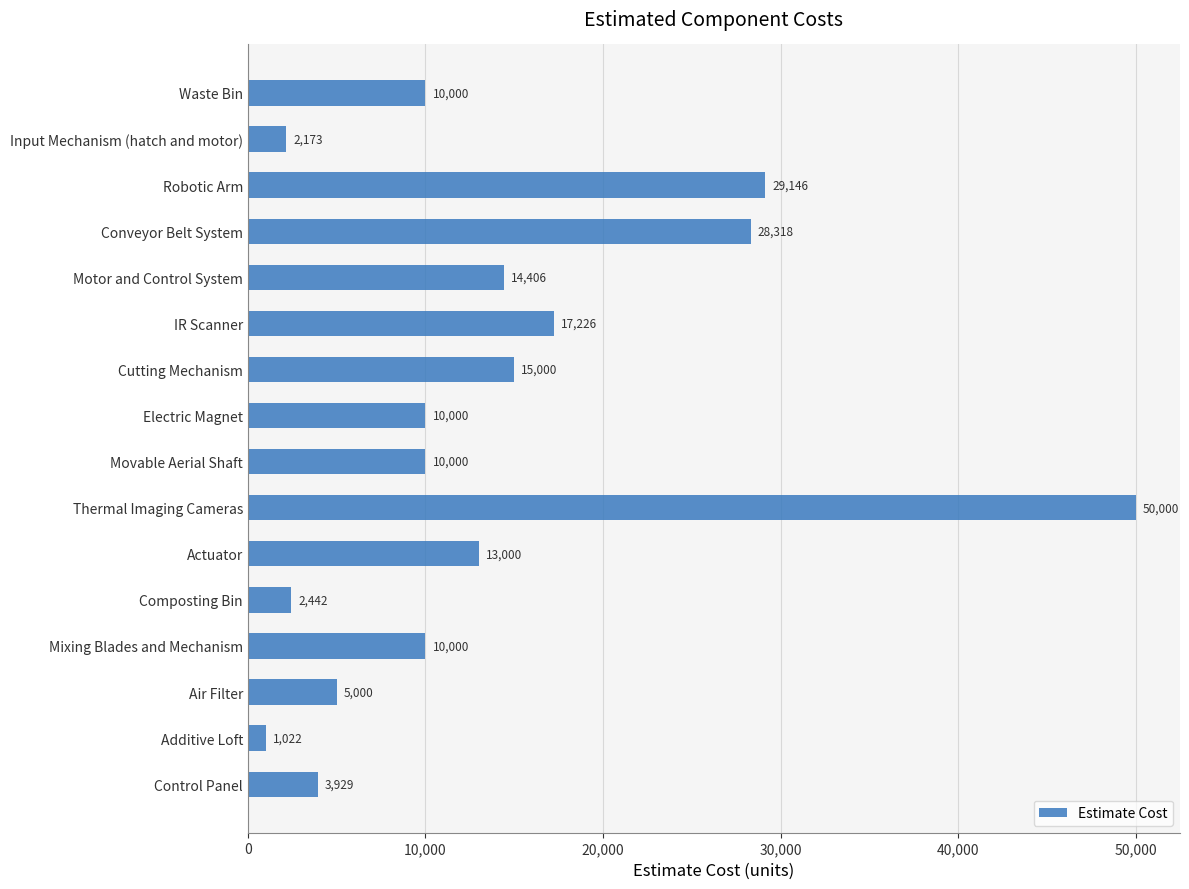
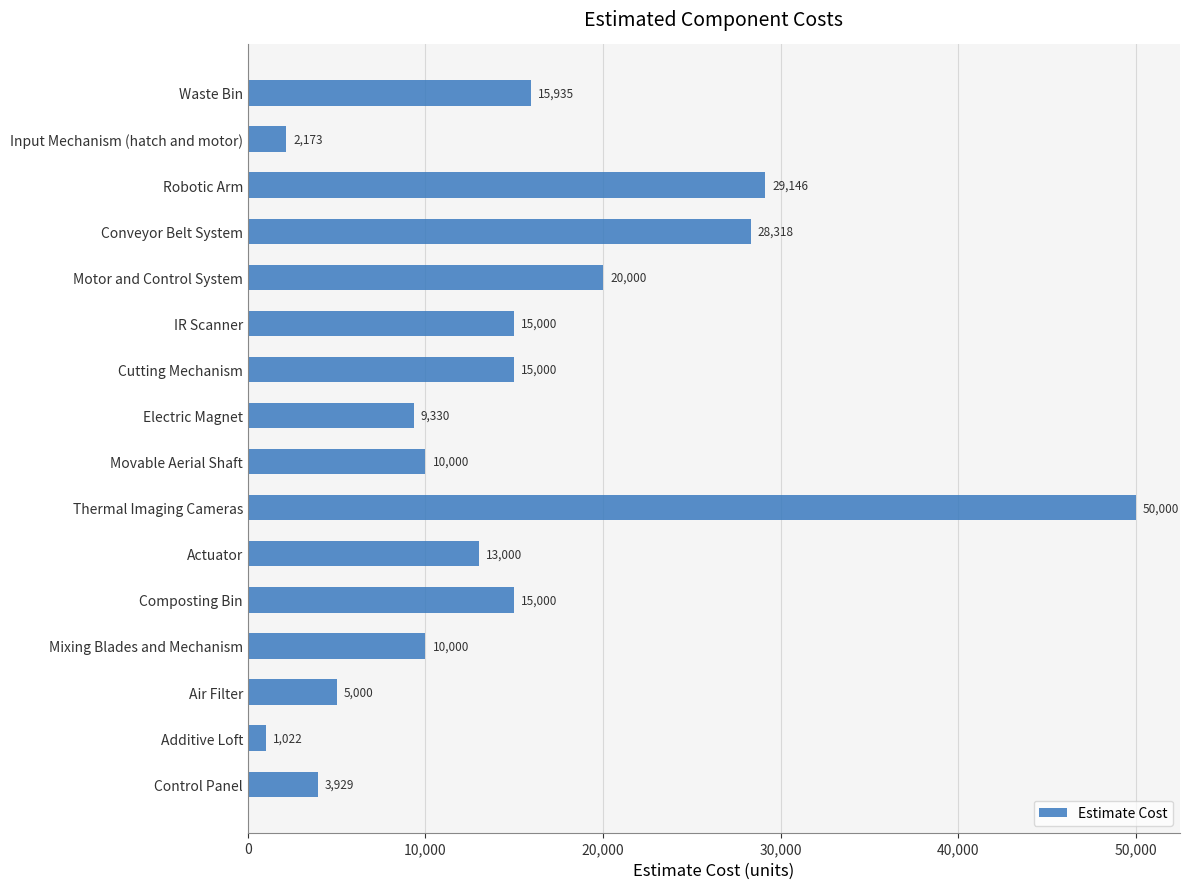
Waste Bin: 10,000 -> 15,935
Motor and Control System: 14,406 -> 20,000
IR Scanner: 17,226 -> 15,000
Electric Magnet: 10,000 -> 9,330
Composting Bin: 2,442 -> 15,000
